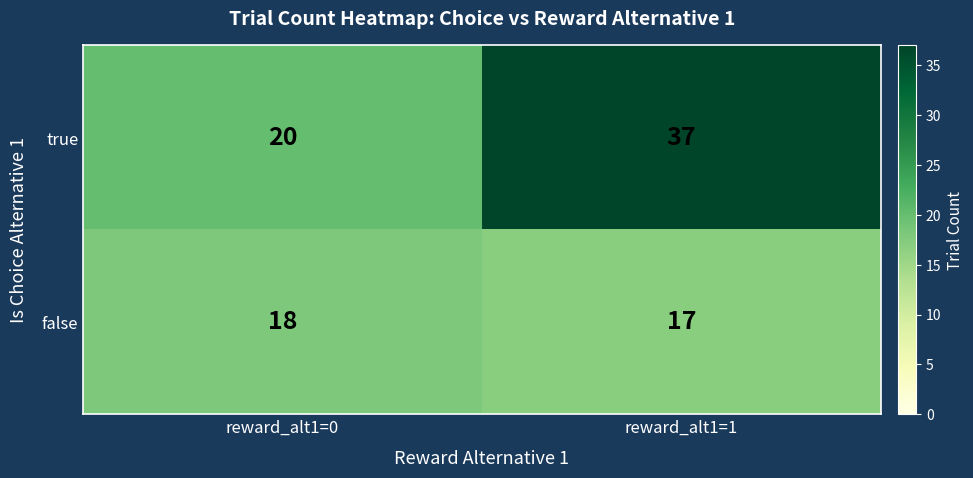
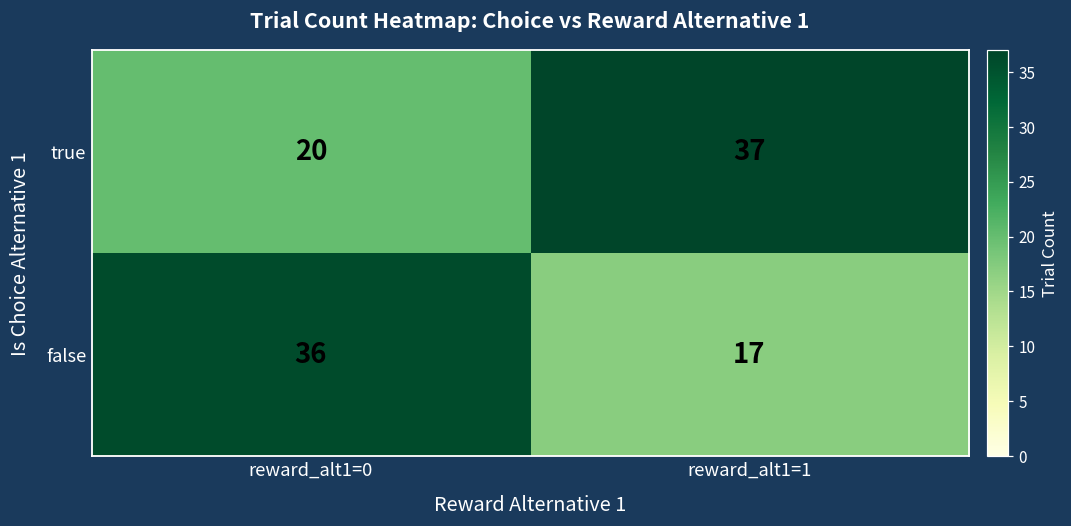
false, reward_alt1=0: 18 -> 36
